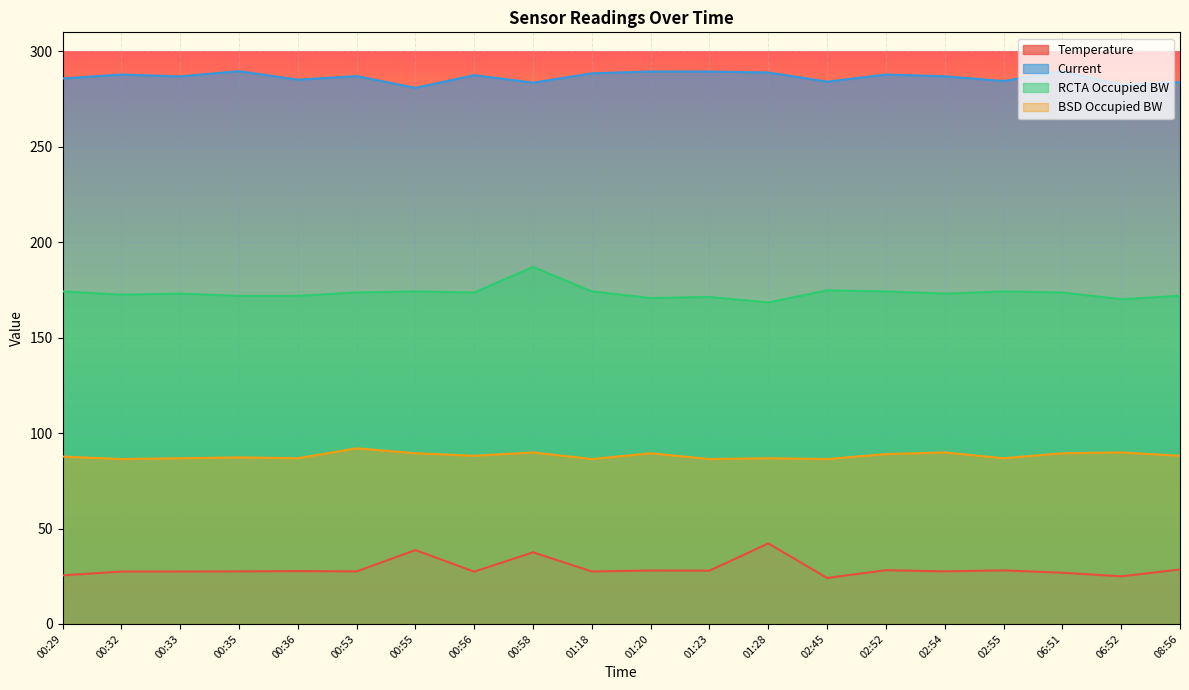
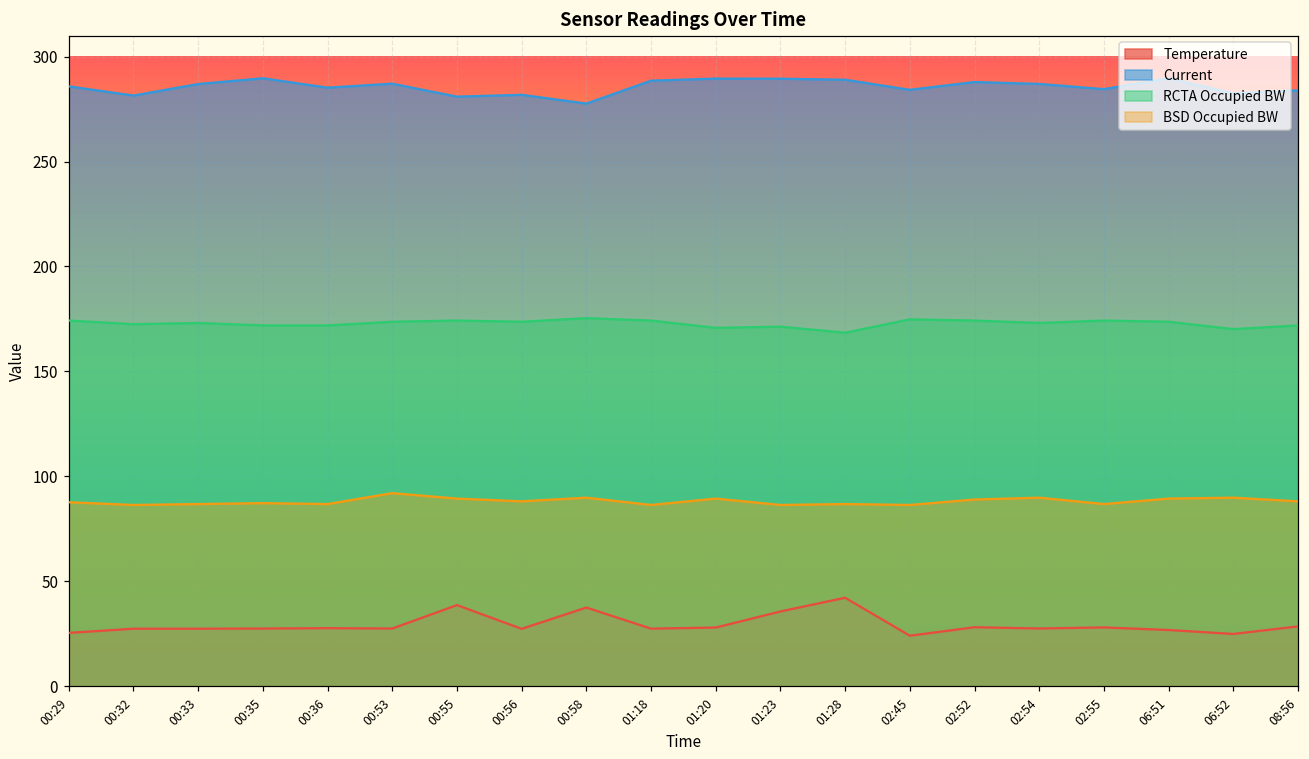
Current, 00:32: 288 -> 281
Current, 00:56: 288 -> 282
Current, 00:58: 284 -> 278
RCTA Occupied BW, 00:58: 187 -> 175
Temperature, 01:23: 28 -> 36
